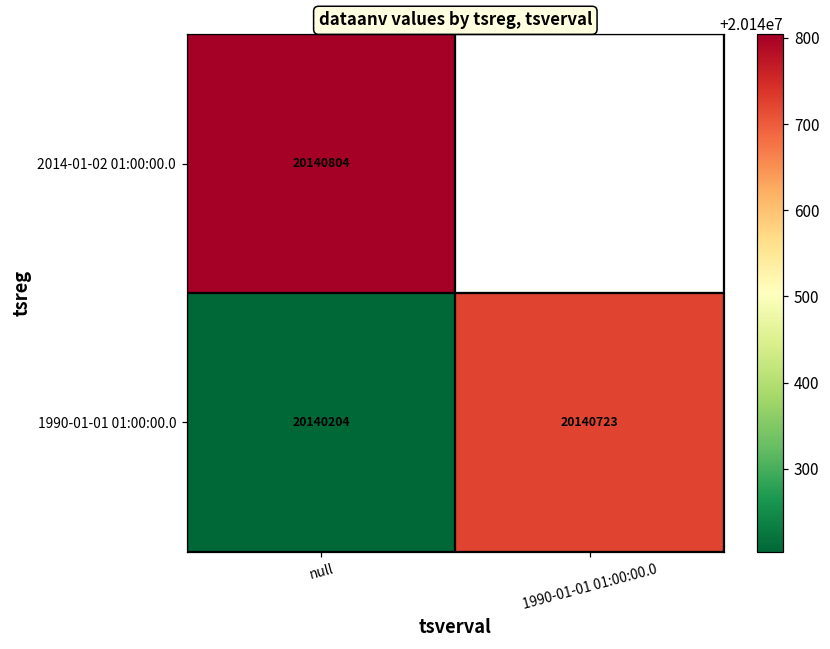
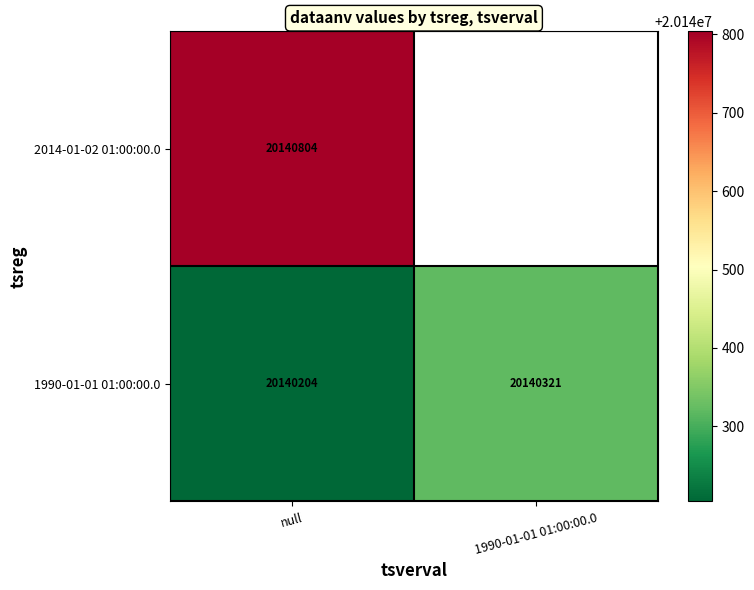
1990-01-01 01:00:00.0, 1990-01-01 01:00:00.0: 20140723 -> 20140321
